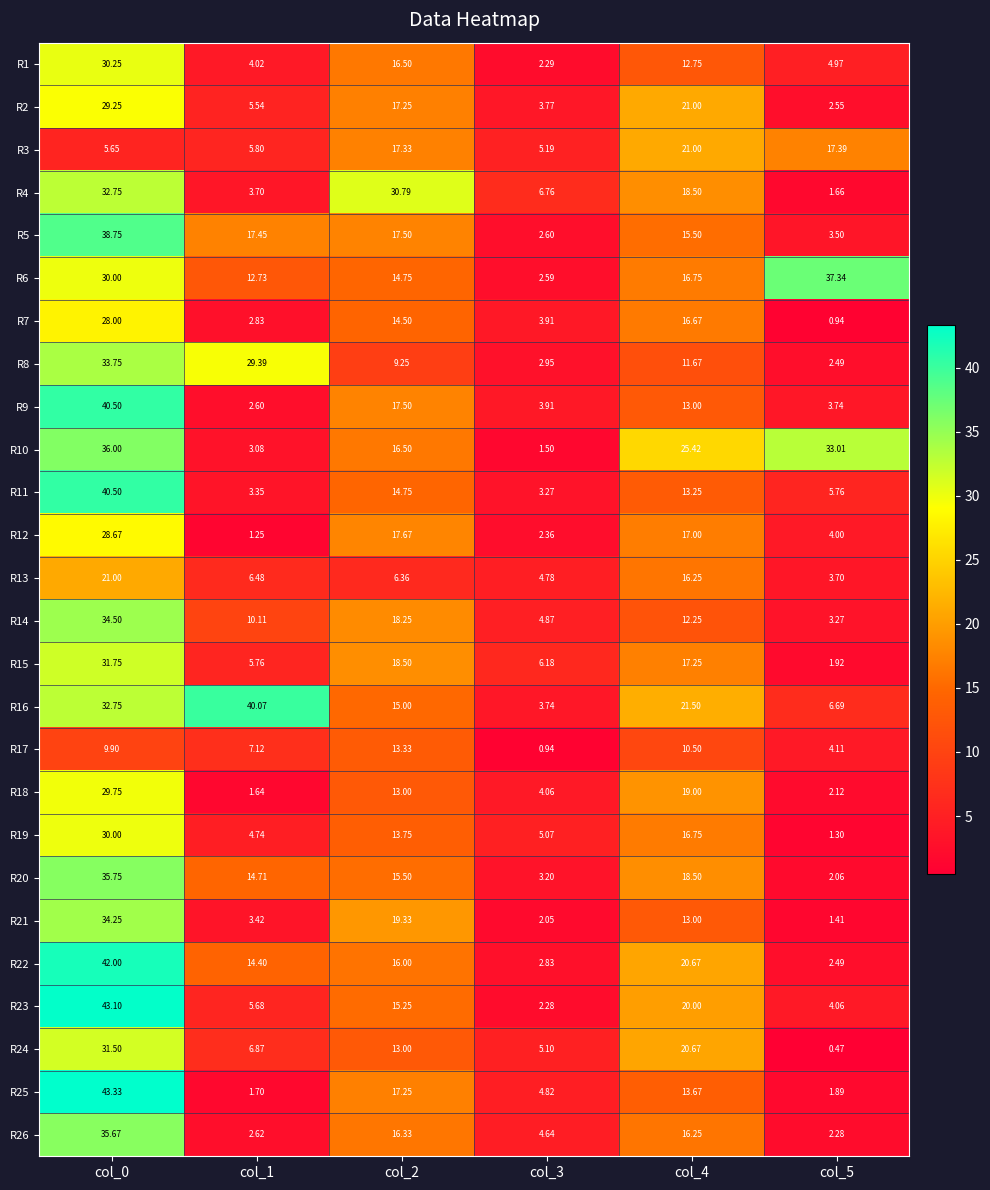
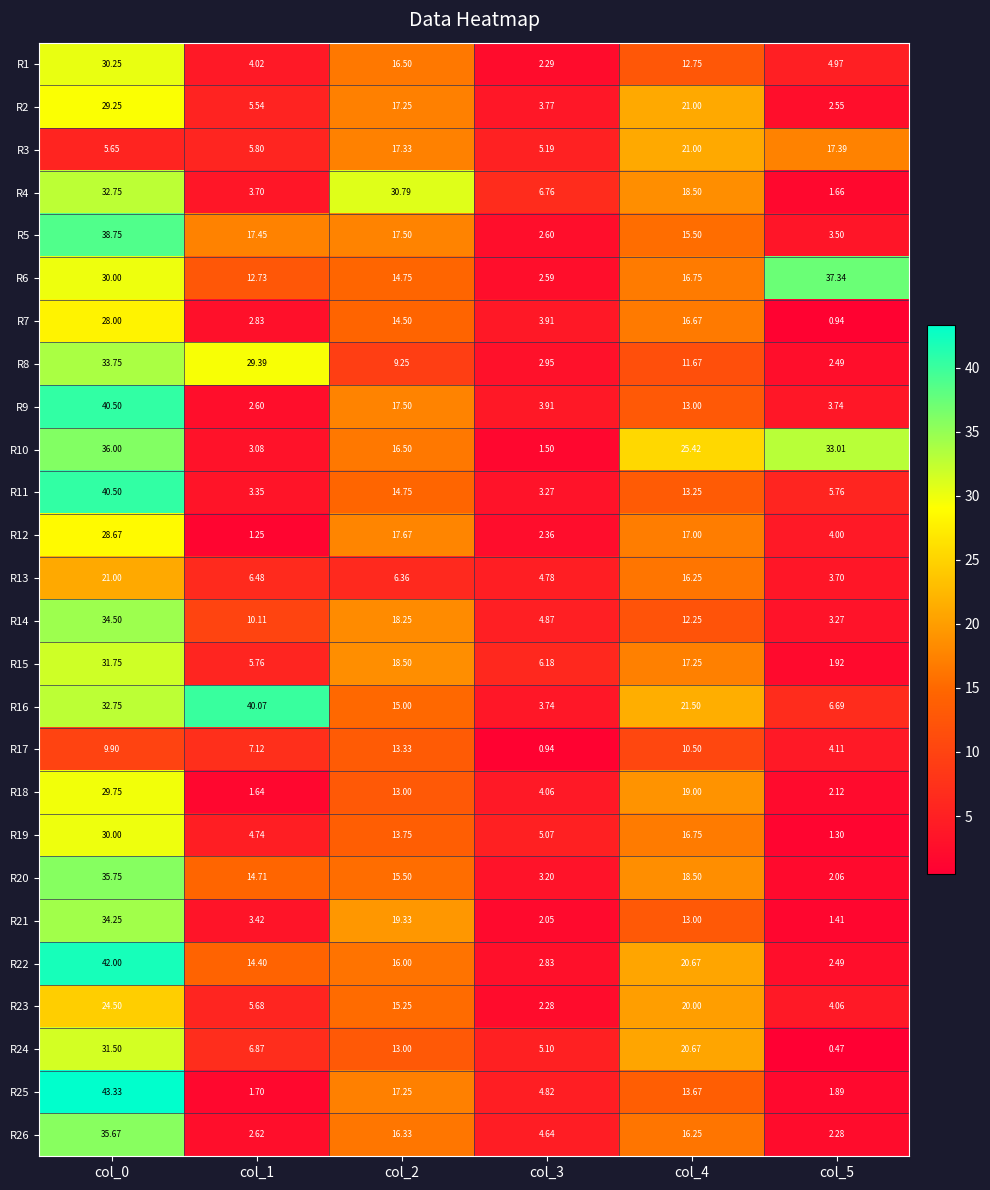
R23, col_0: 43.10 -> 24.50
